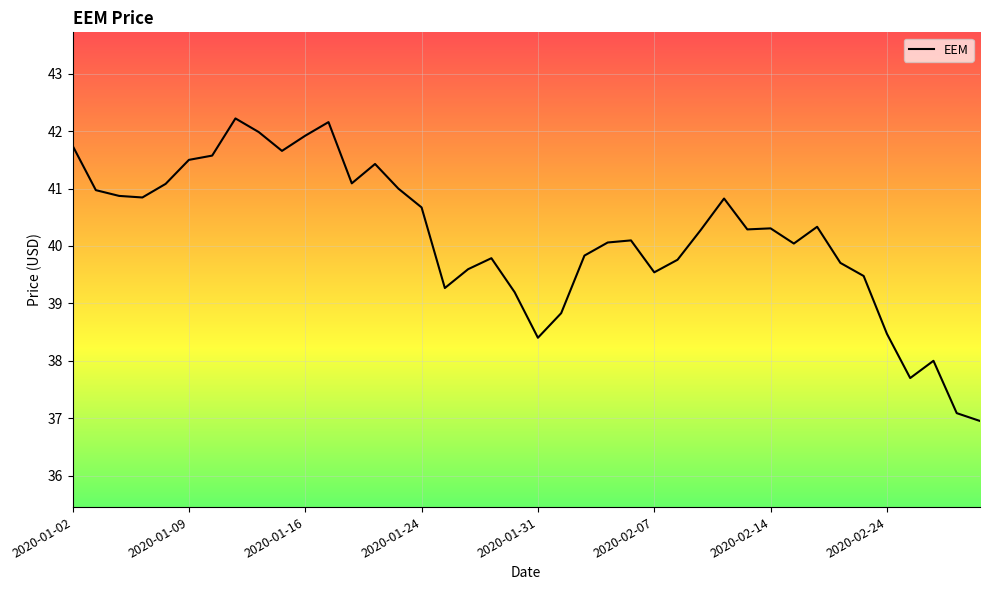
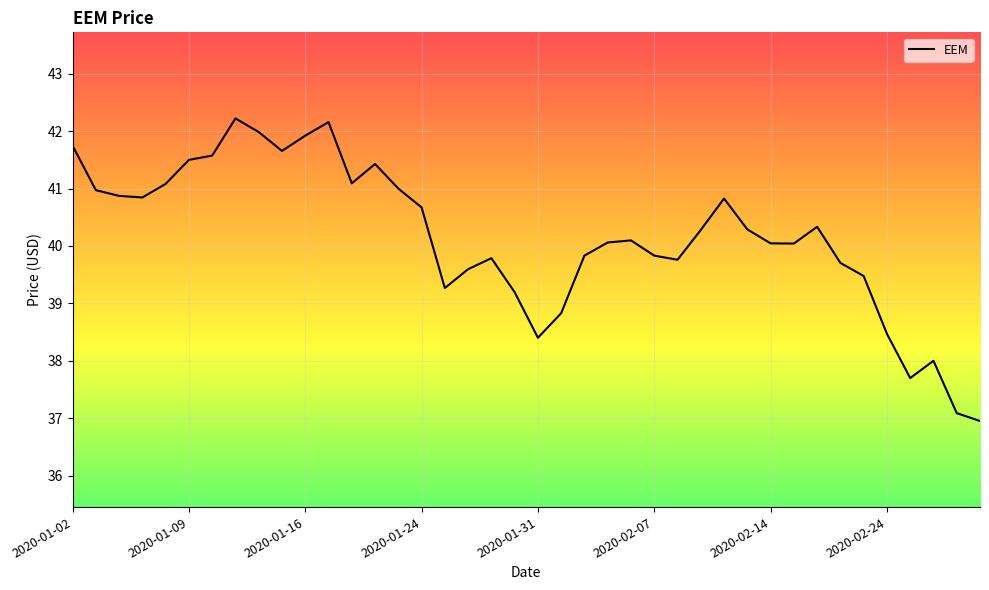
2020-02-07: 39.5 -> 39.8
2020-02-14: 40.3 -> 40.0
